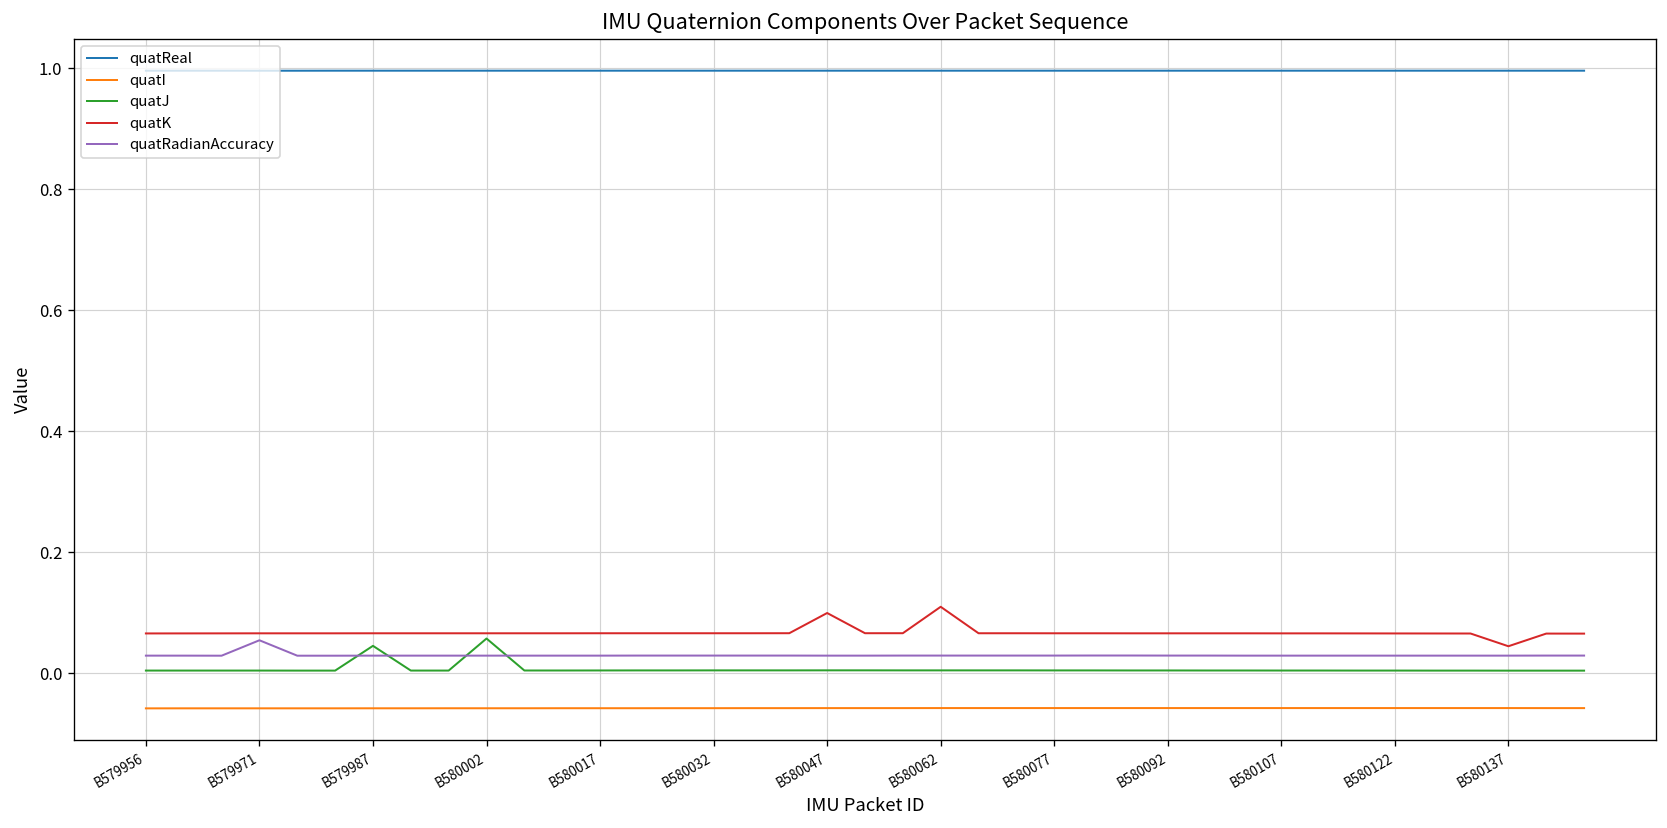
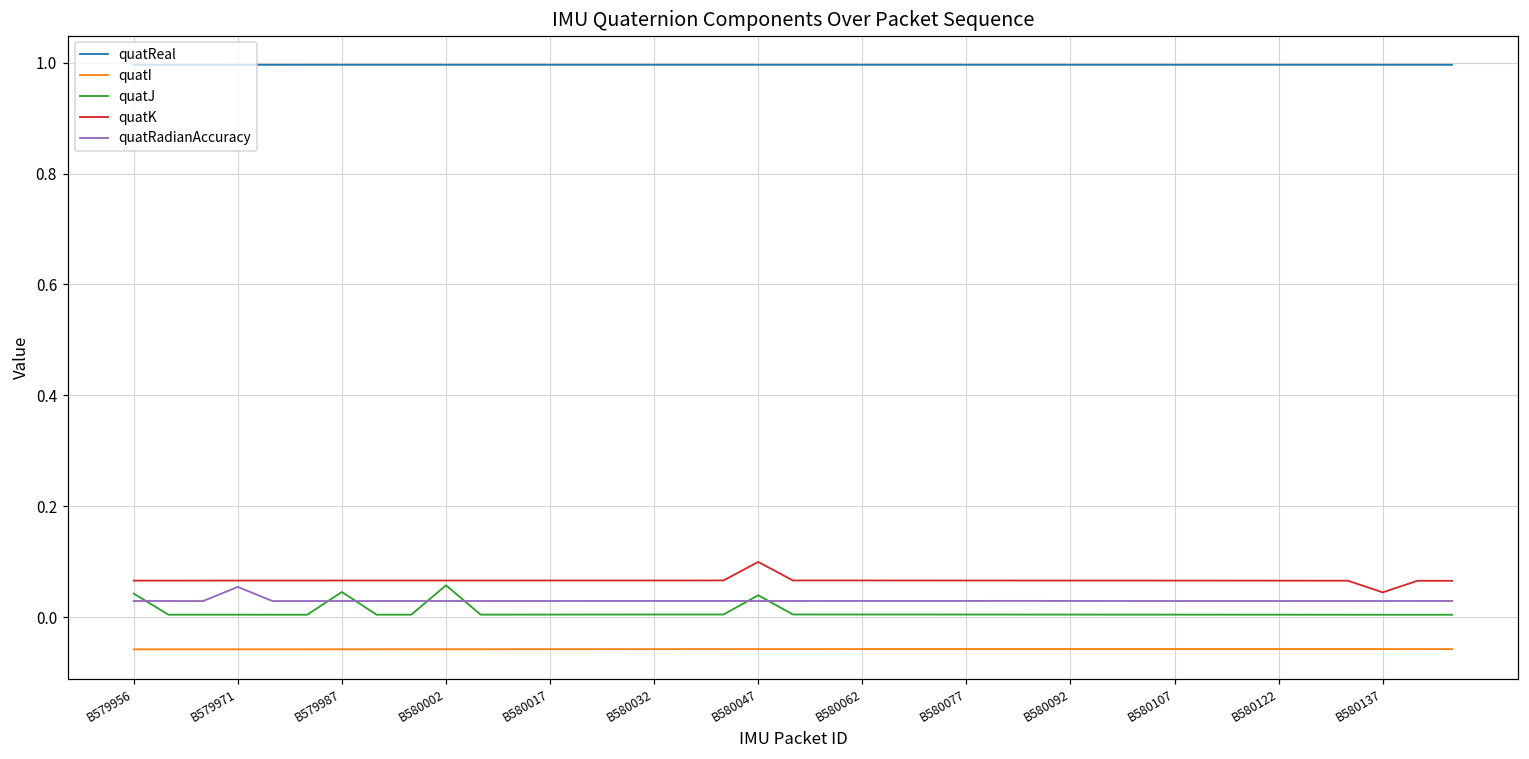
quatJ, B579956: 0.00 -> 0.04
quatJ, B580047: 0.00 -> 0.04
quatK, B580062: 0.11 -> 0.07
